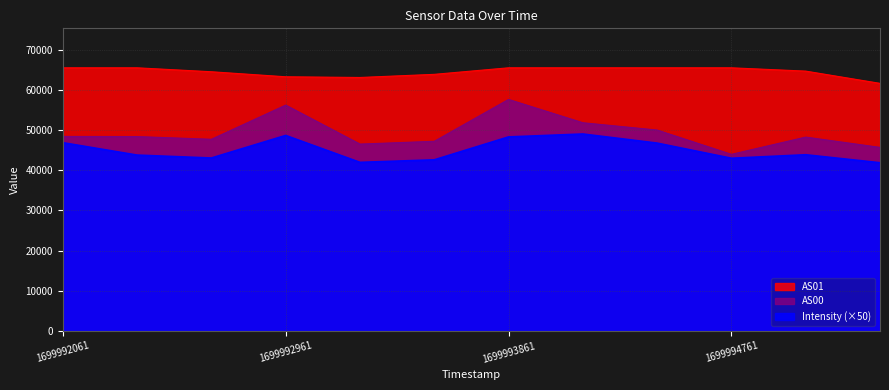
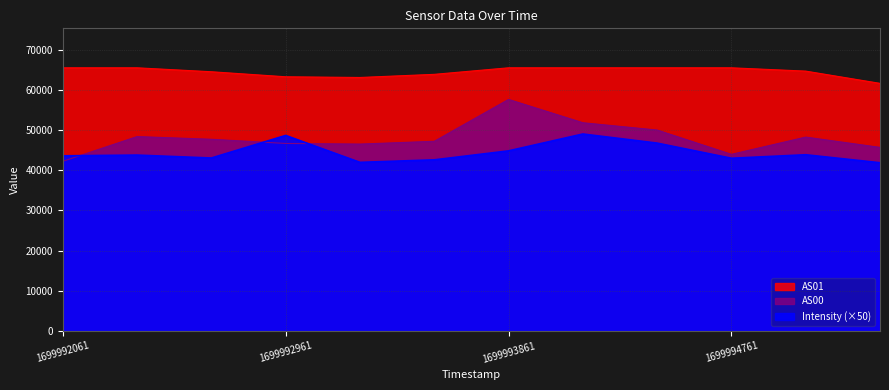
AS00, 1699992061: 48000 -> 42000
Intensity (×50), 1699992061: 47000 -> 44000
AS00, 1699992961: 56000 -> 47000
Intensity (×50), 1699993861: 48000 -> 45000
